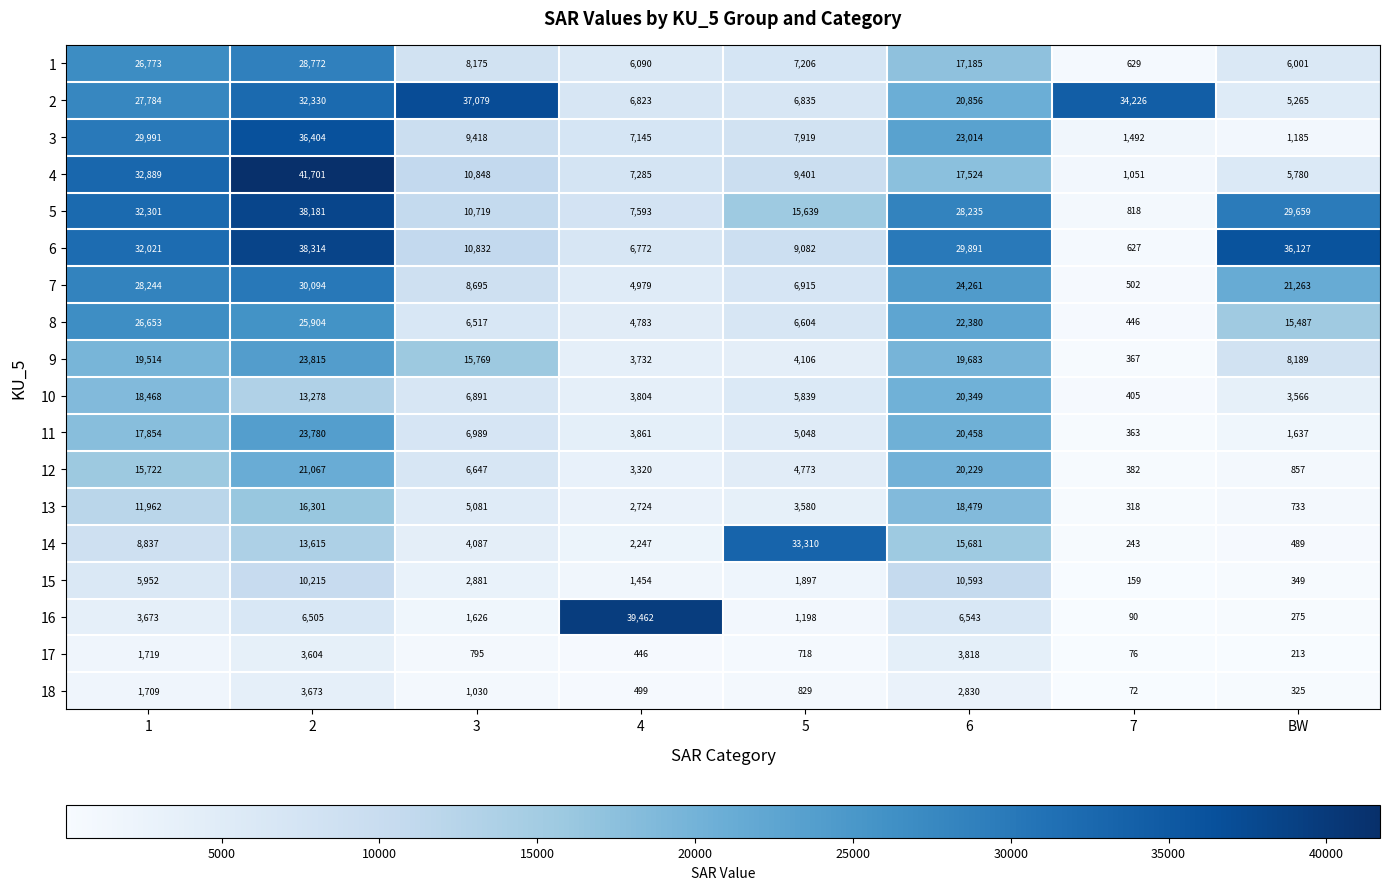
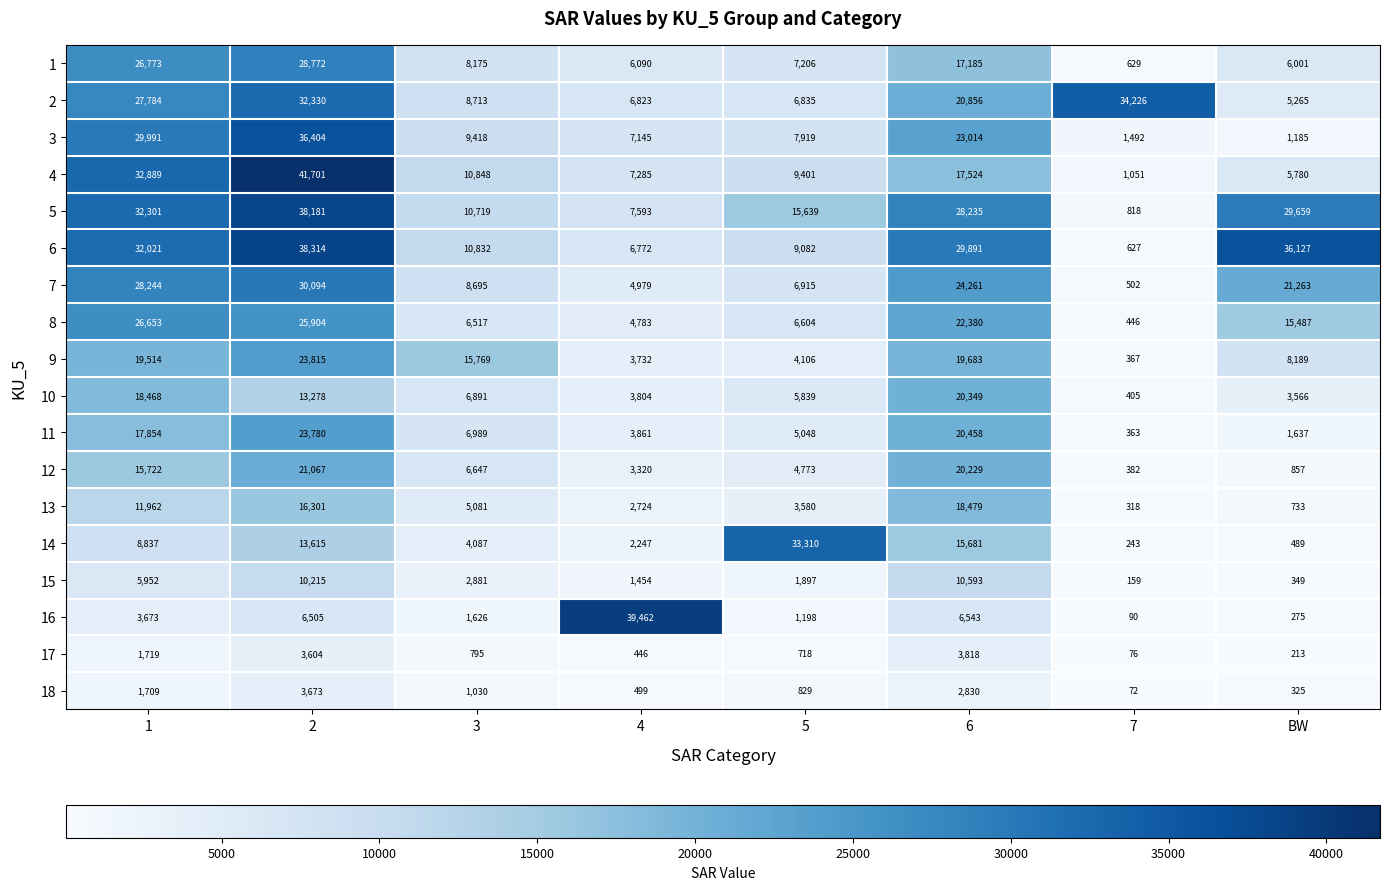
2, 3: 37,079 -> 8,713
